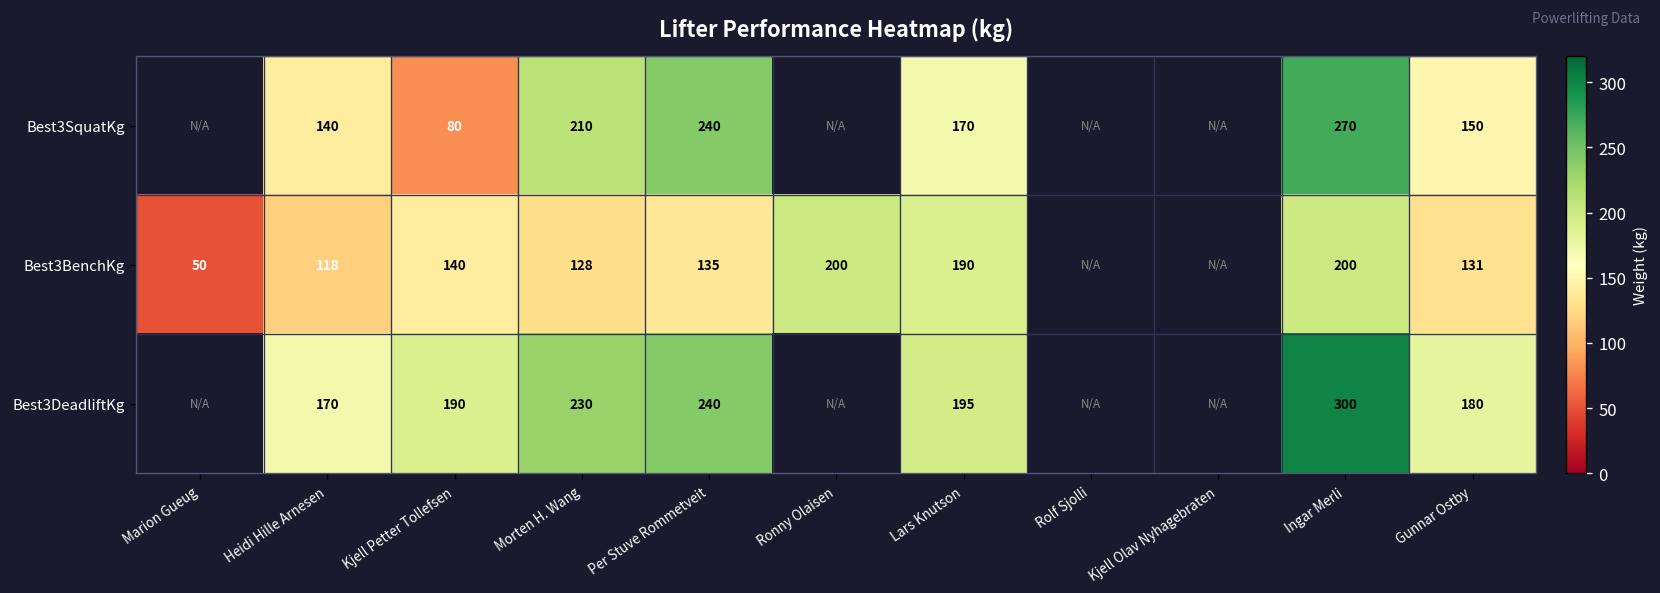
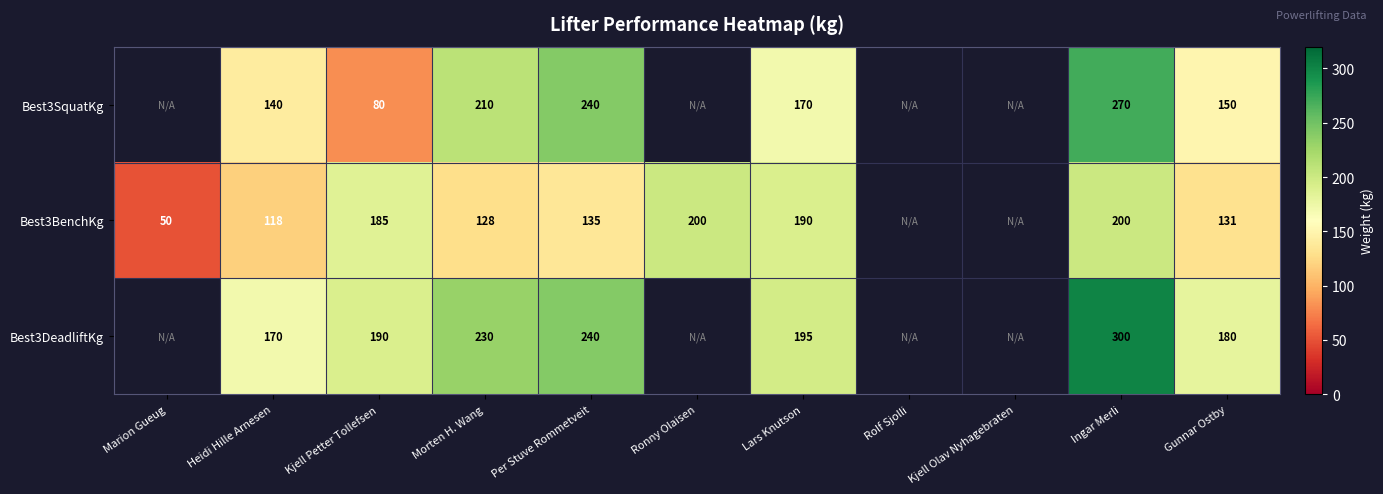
Best3BenchKg, Kjell Petter Tollefsen: 140 -> 185
